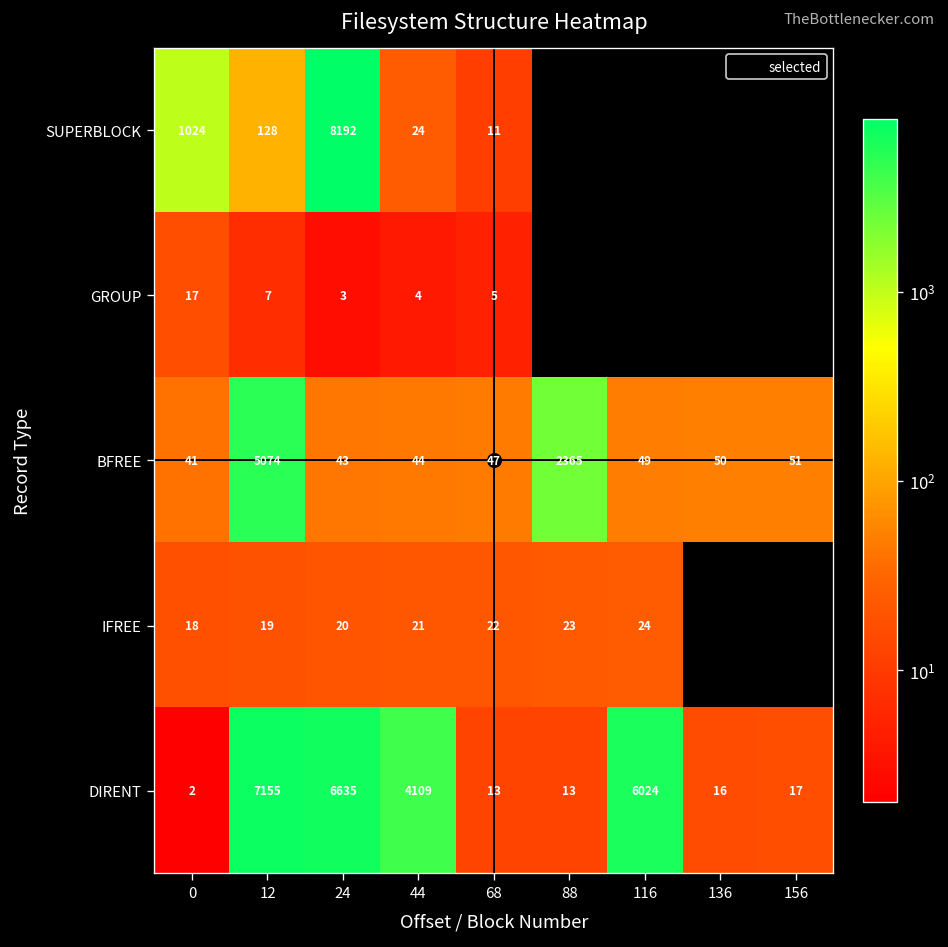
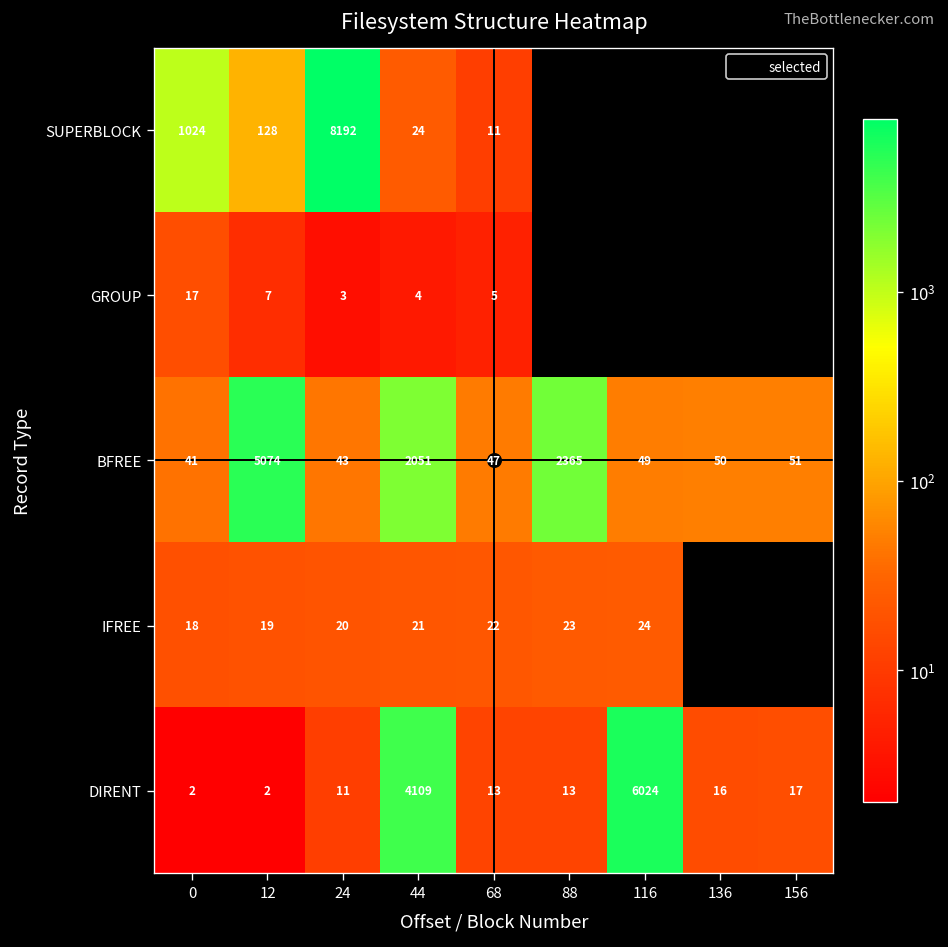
BFREE, 44: 44 -> 2051
DIRENT, 12: 7155 -> 2
DIRENT, 24: 6635 -> 11
